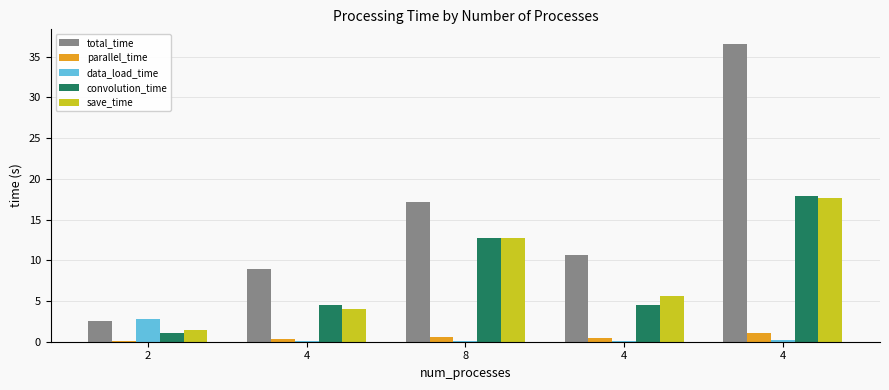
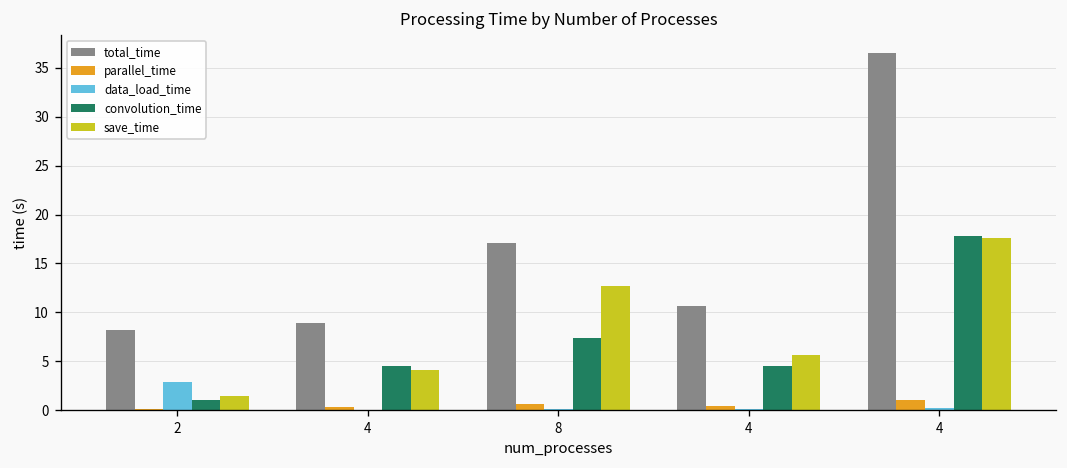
total_time, 2: 3 -> 8
convolution_time, 8: 13 -> 7
